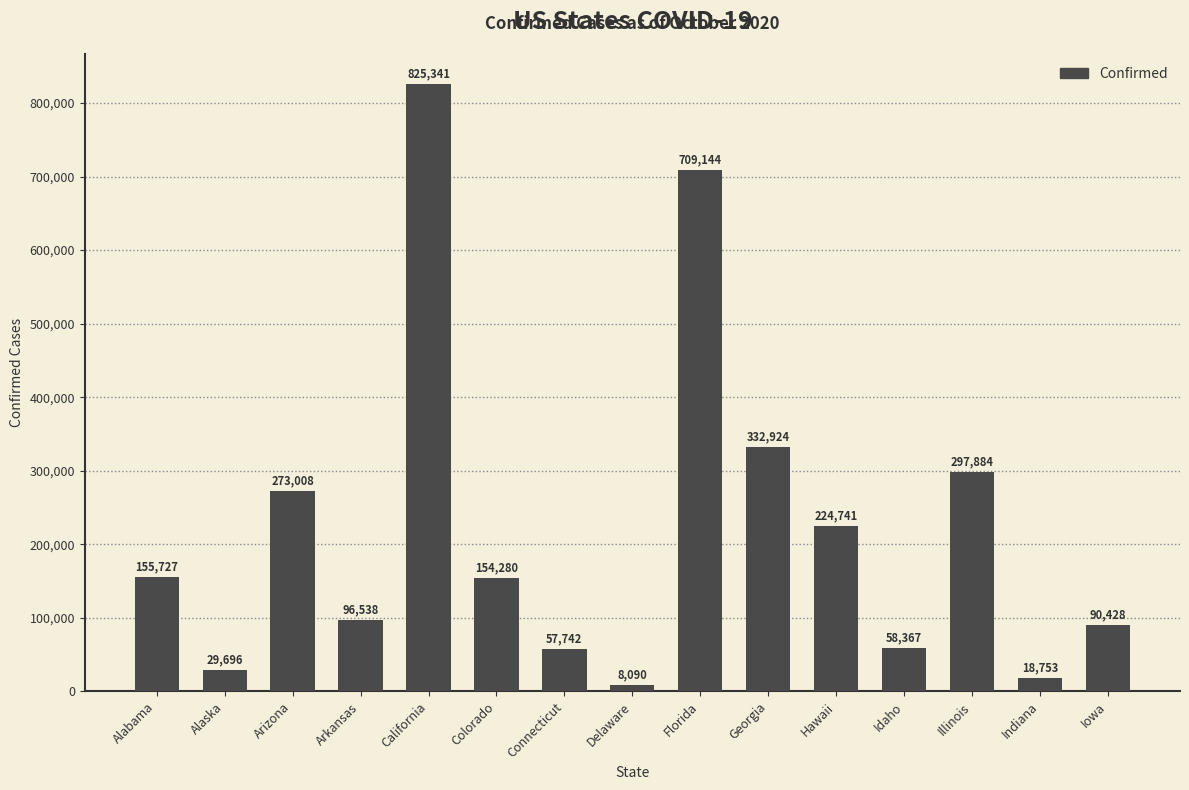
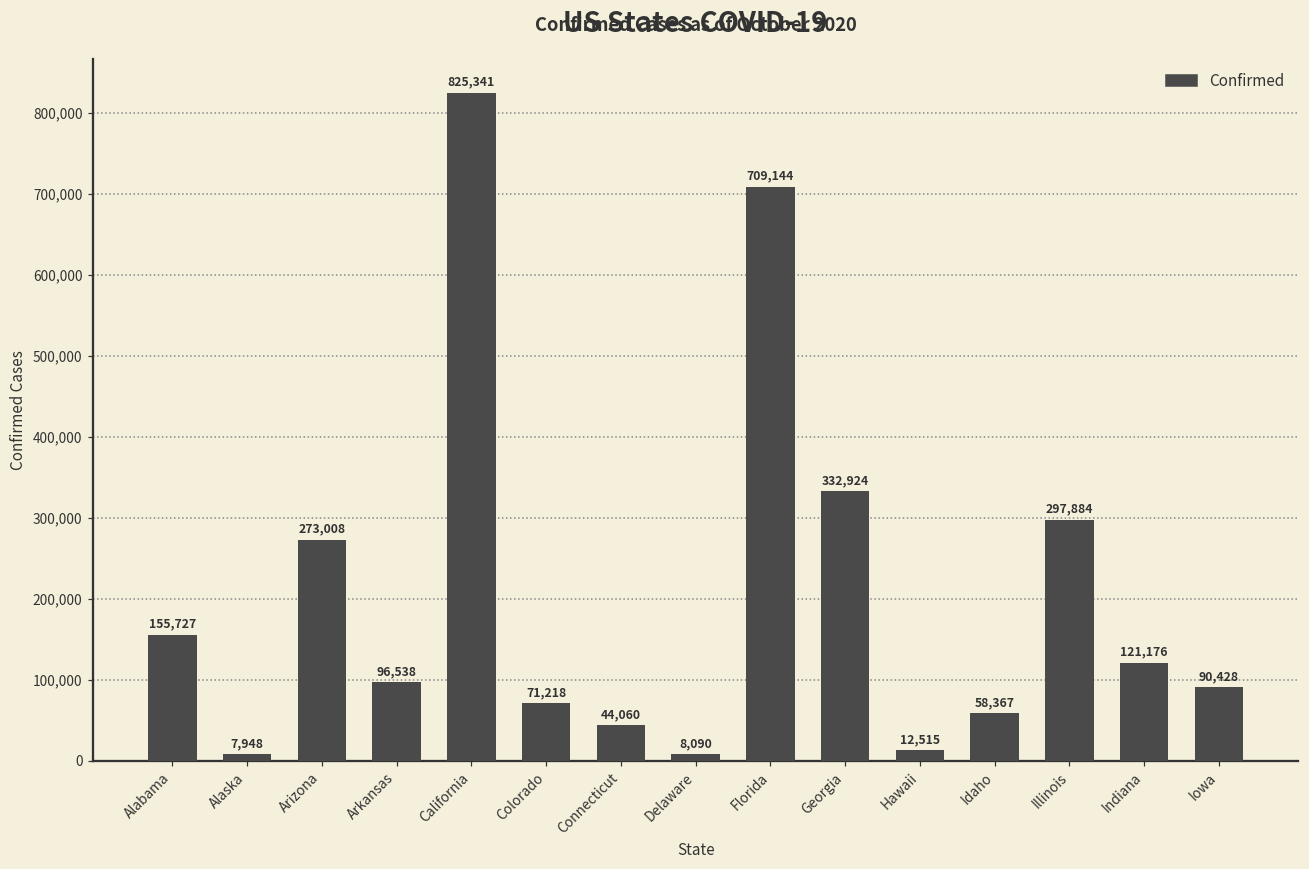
Alaska: 29,696 -> 7,948
Colorado: 154,280 -> 71,218
Connecticut: 57,742 -> 44,060
Hawaii: 224,741 -> 12,515
Indiana: 18,753 -> 121,176
